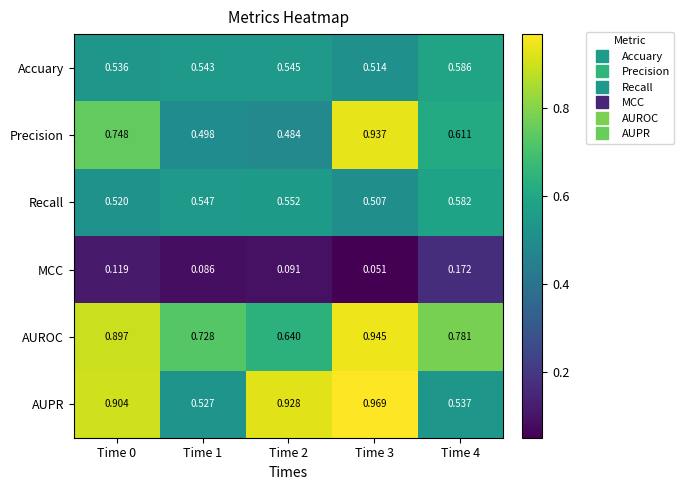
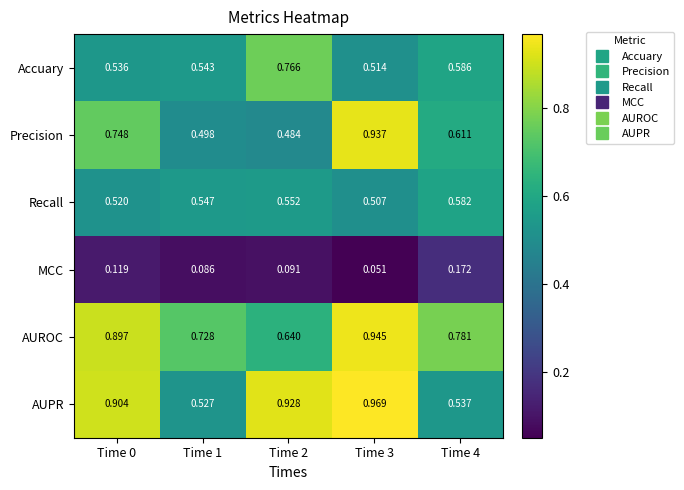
Accuary, Time 2: 0.545 -> 0.766
